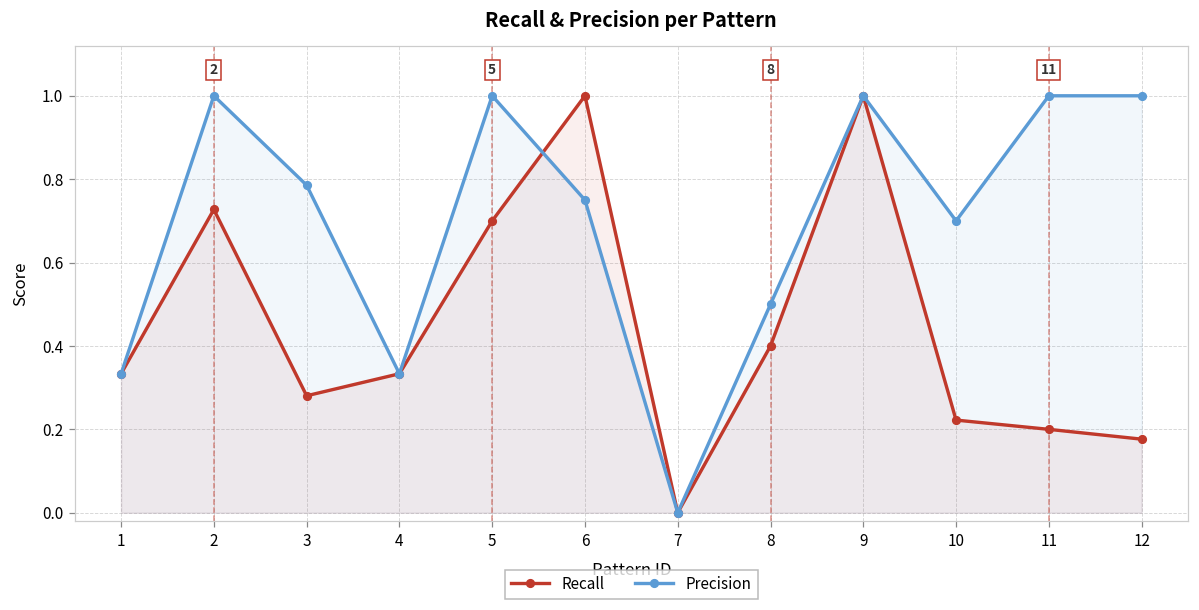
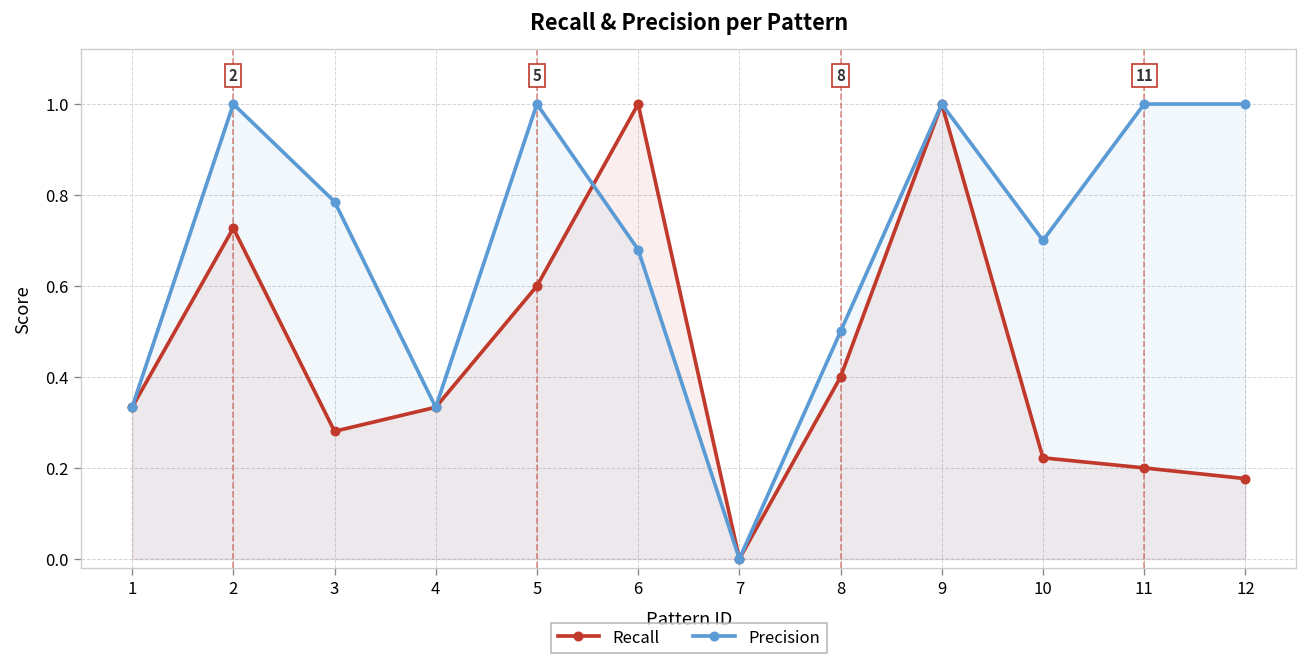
Recall, 5: 0.7 -> 0.6
Precision, 6: 0.75 -> 0.68
